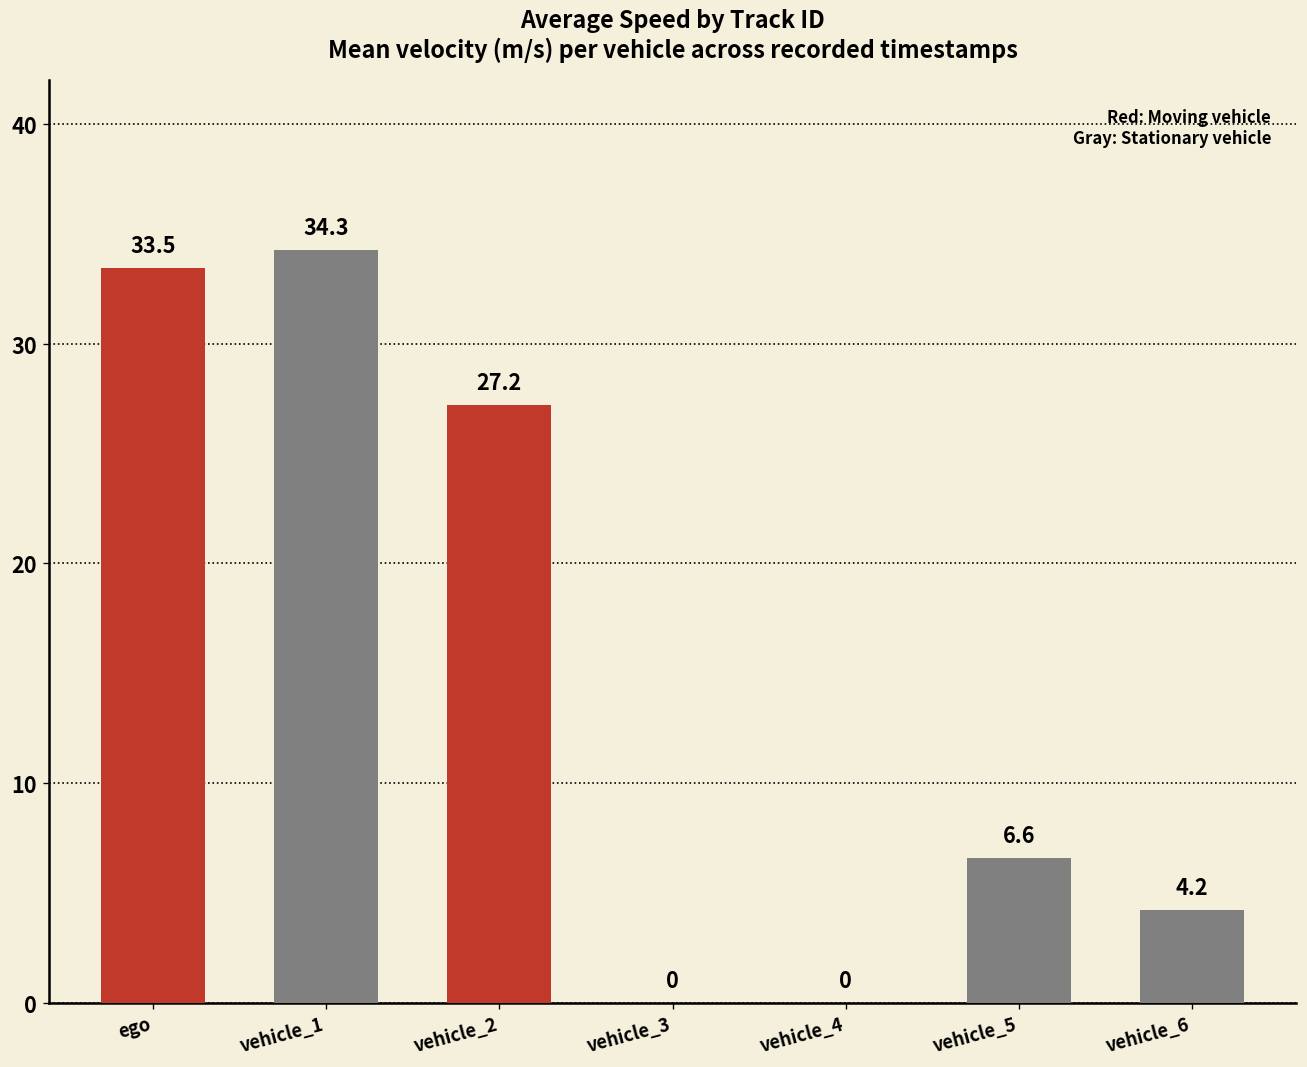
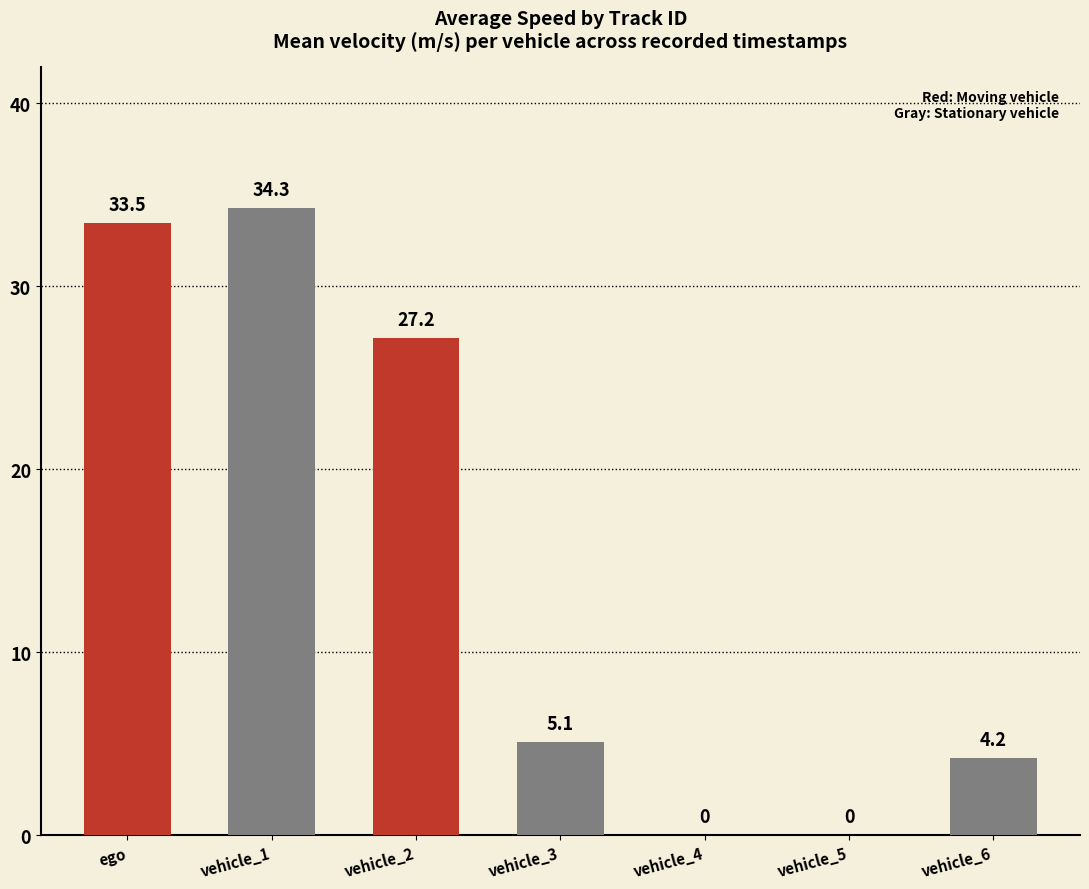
vehicle_3: 0 -> 5.1
vehicle_5: 6.6 -> 0
